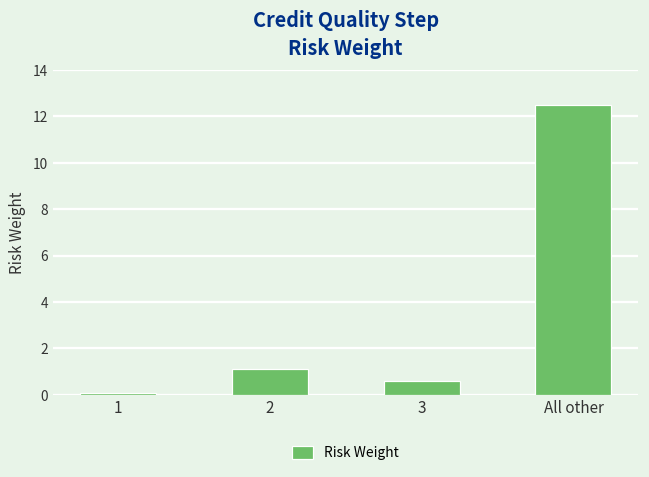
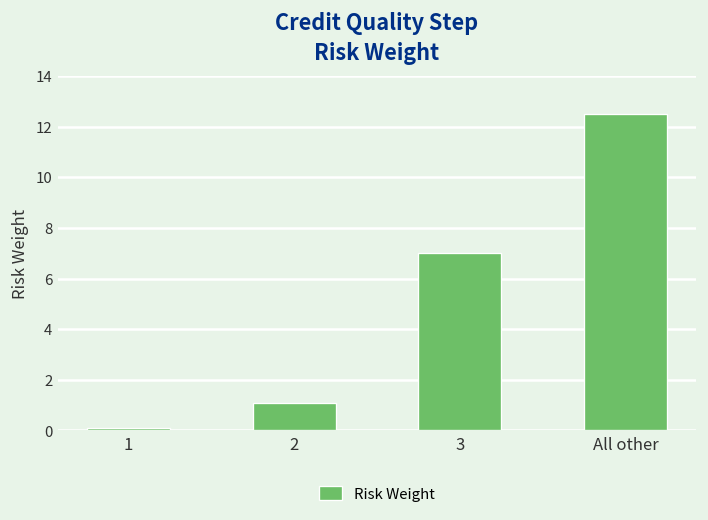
3: 0.6 -> 7.0
